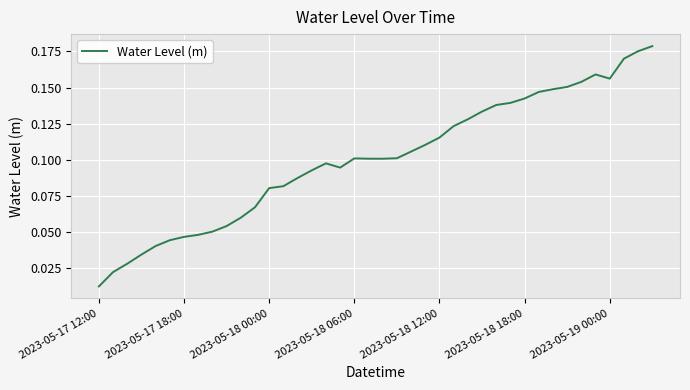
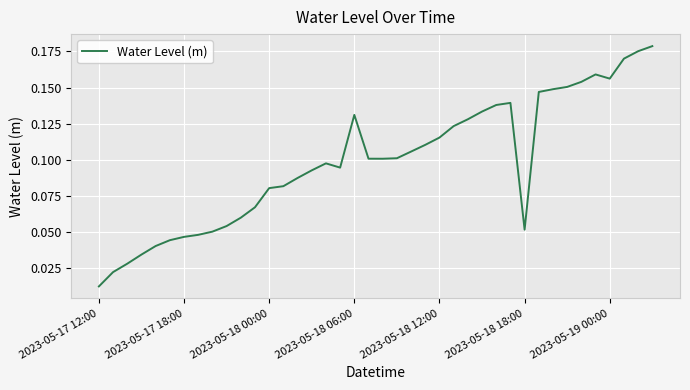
2023-05-18 06:00: 0.101 -> 0.131
2023-05-18 18:00: 0.142 -> 0.052
